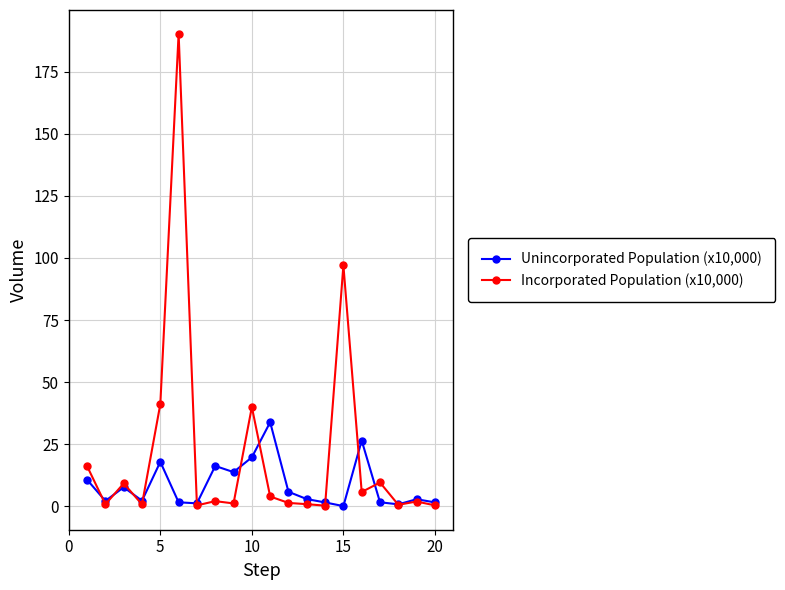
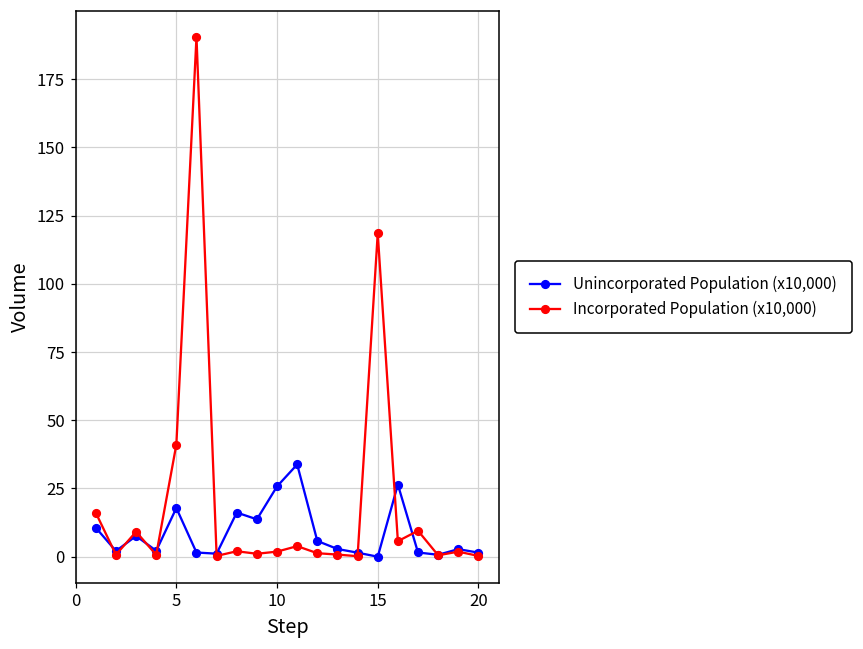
Unincorporated Population (x10,000), 10: 20 -> 26
Incorporated Population (x10,000), 10: 40 -> 2
Incorporated Population (x10,000), 15: 97 -> 118
